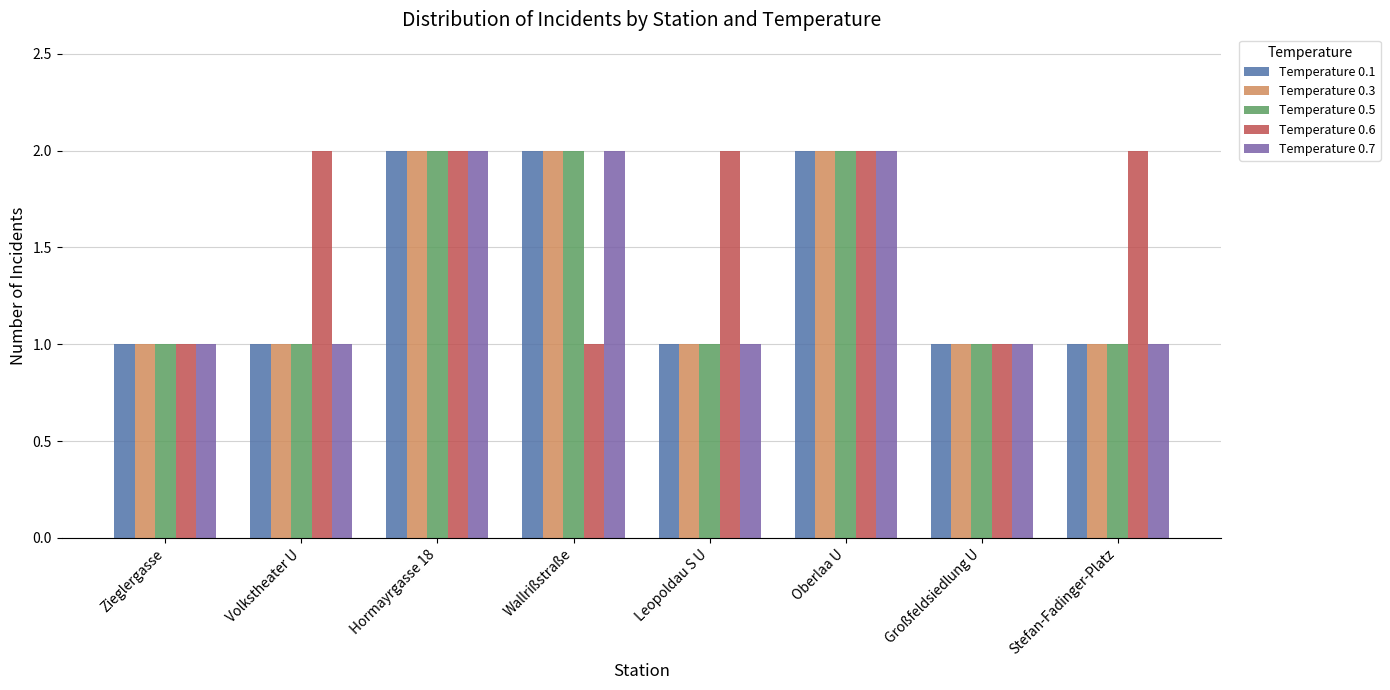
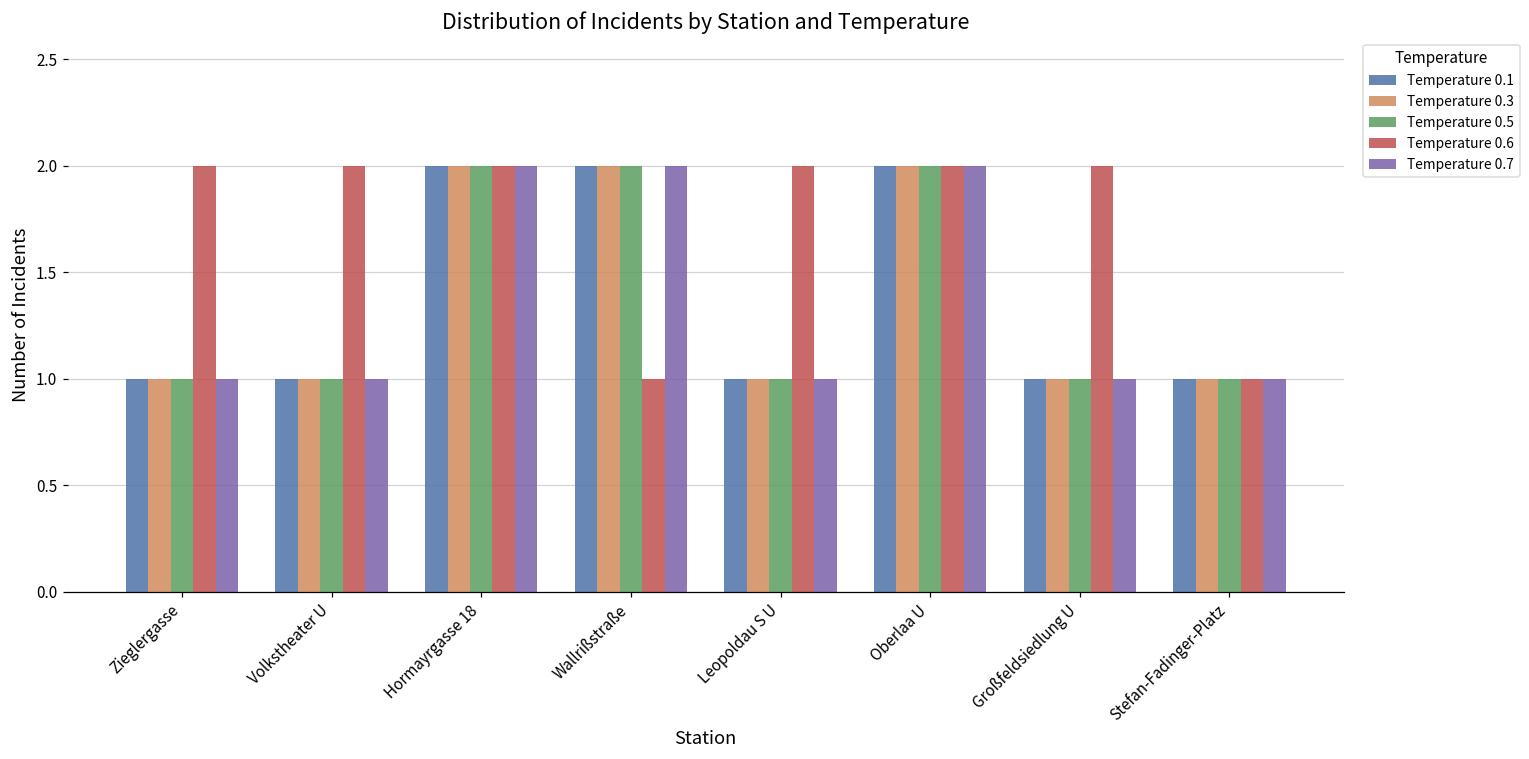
Temperature 0.6, Zieglergasse: 1 -> 2
Temperature 0.6, Großfeldsiedlung U: 1 -> 2
Temperature 0.6, Stefan-Fadinger-Platz: 2 -> 1
